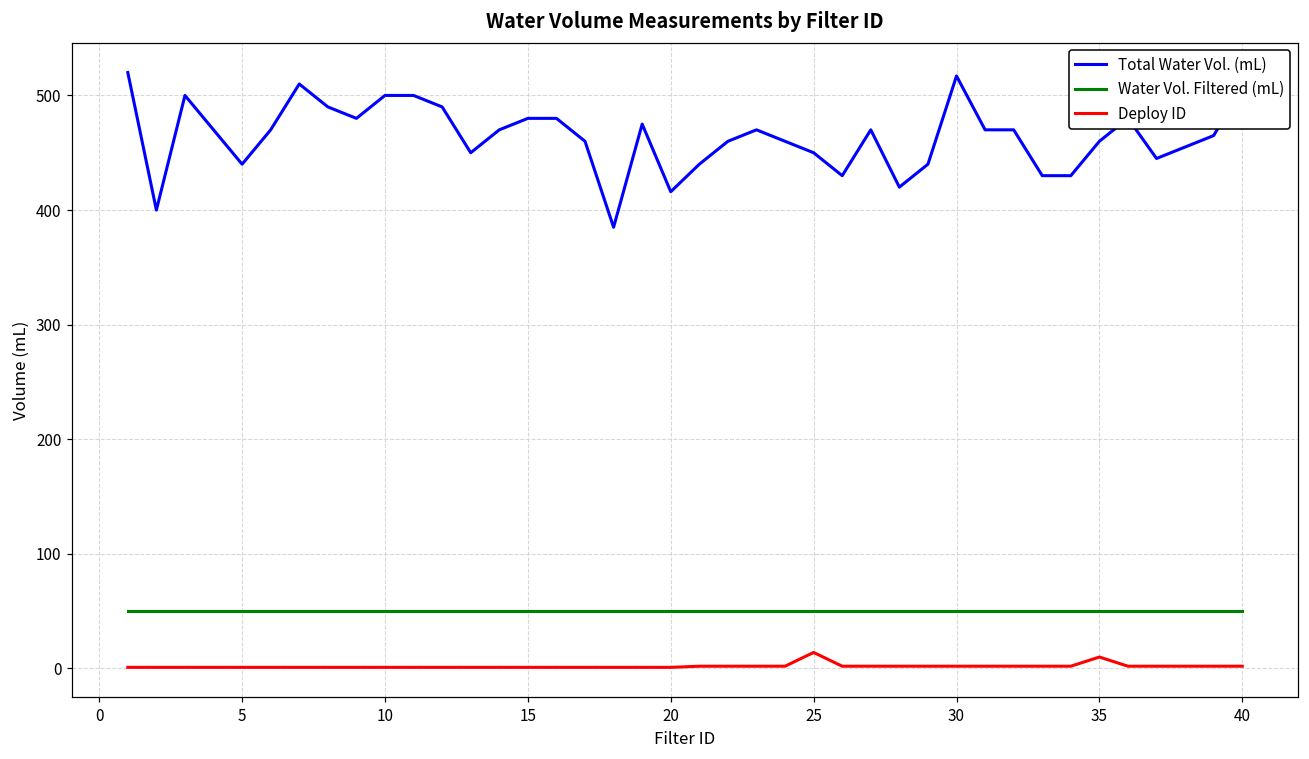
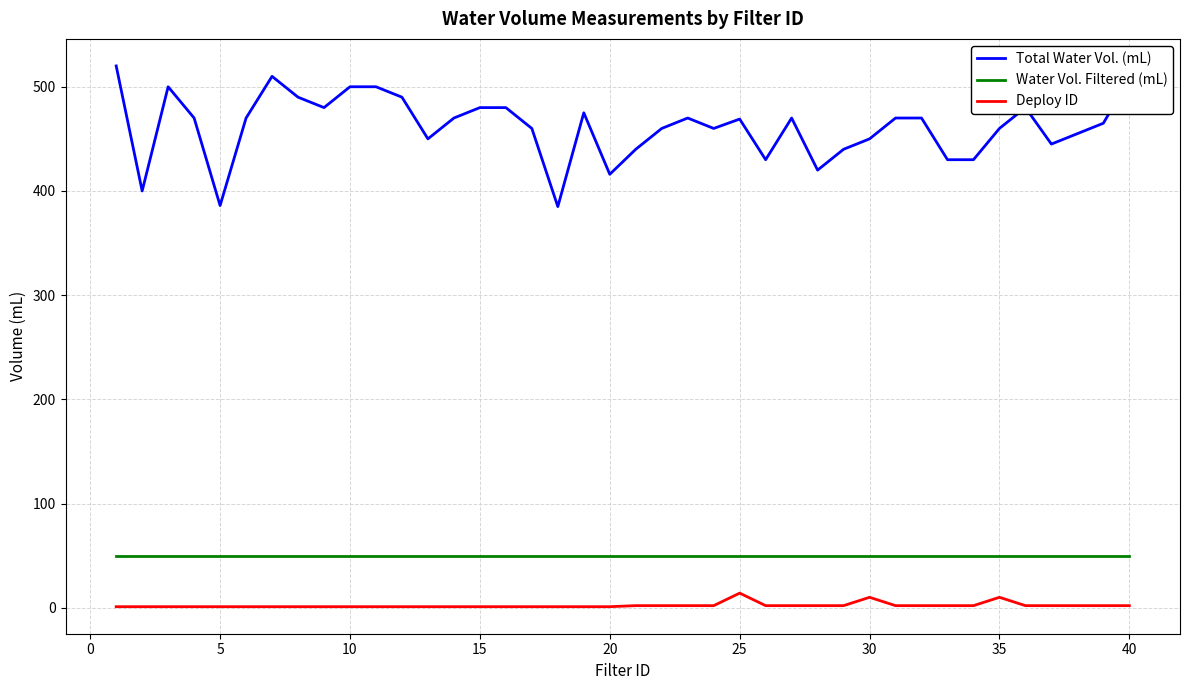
Total Water Vol. (mL), 5: 440 -> 386
Total Water Vol. (mL), 25: 450 -> 469
Total Water Vol. (mL), 30: 517 -> 450
Deploy ID, 30: 2 -> 10
